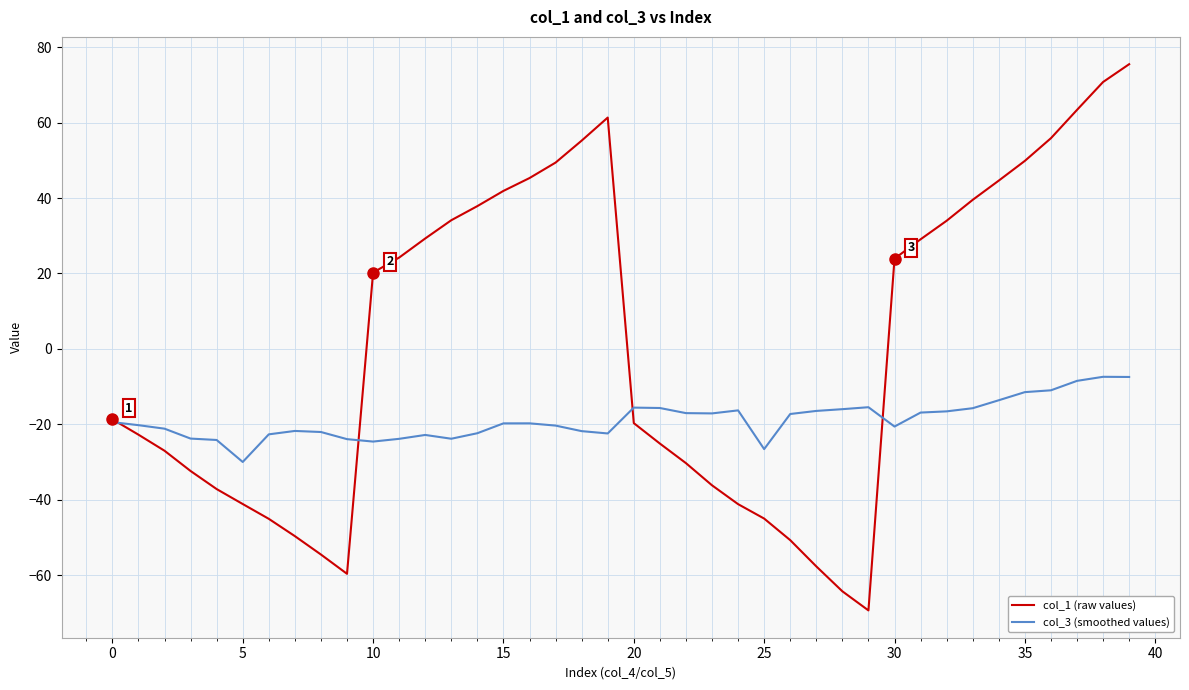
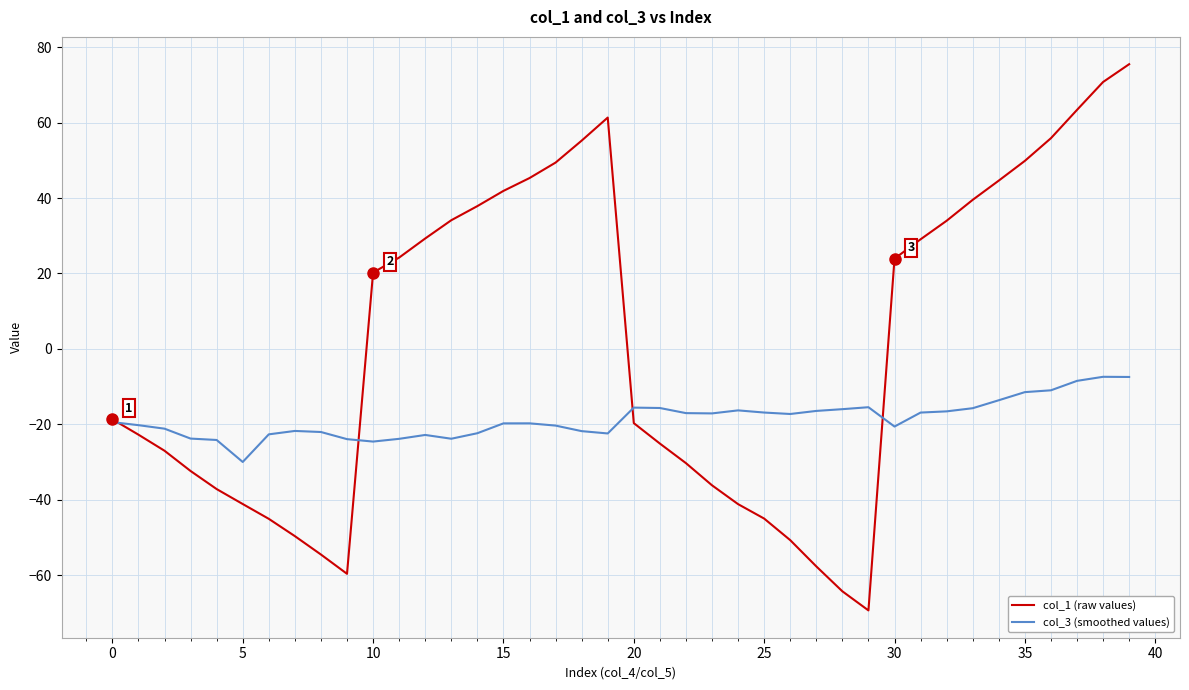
col_3 (smoothed values), 25: -27 -> -17
